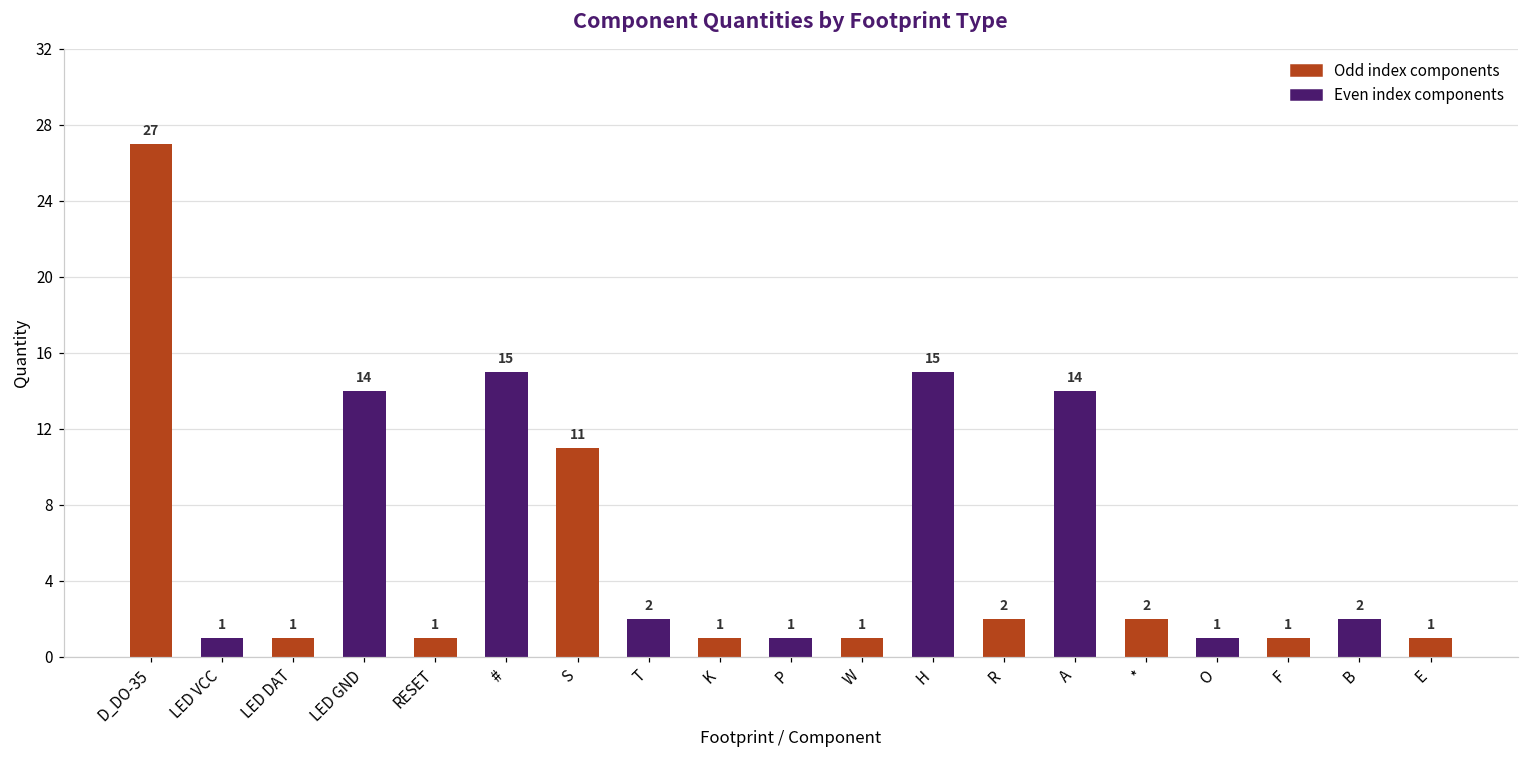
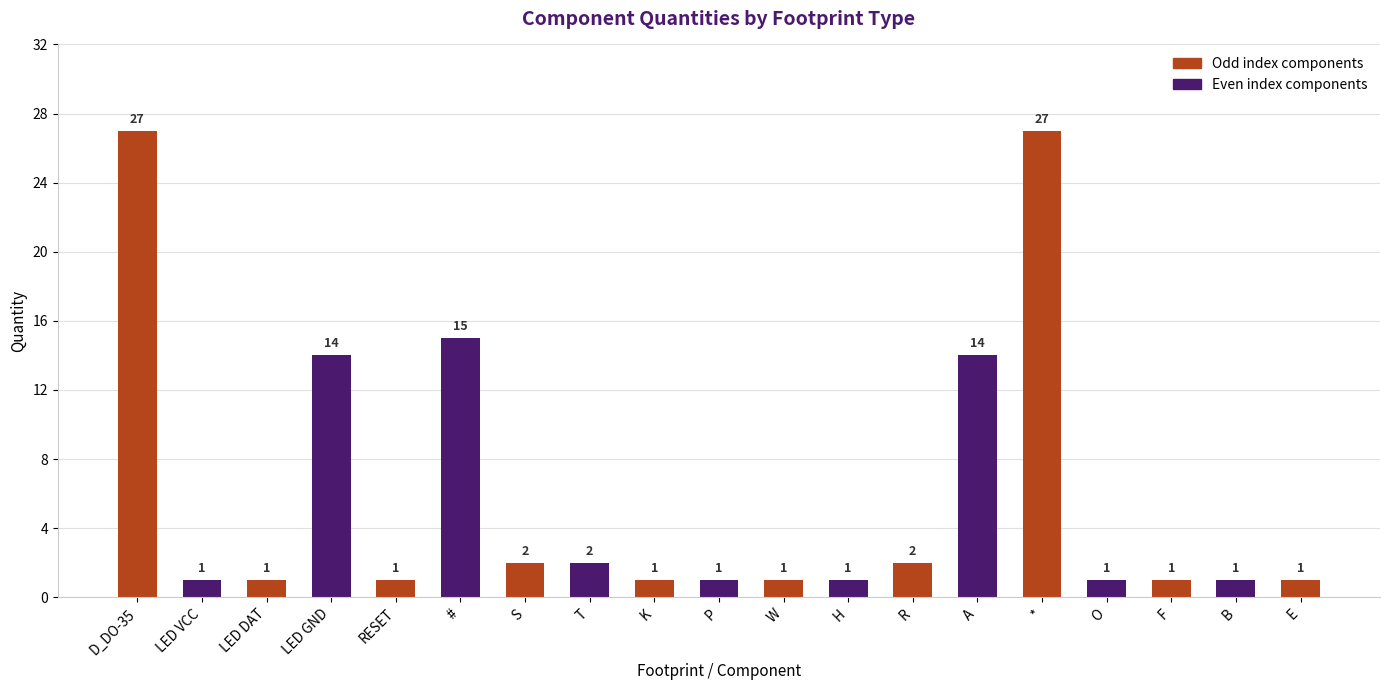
S: 11 -> 2
H: 15 -> 1
*: 2 -> 27
B: 2 -> 1
